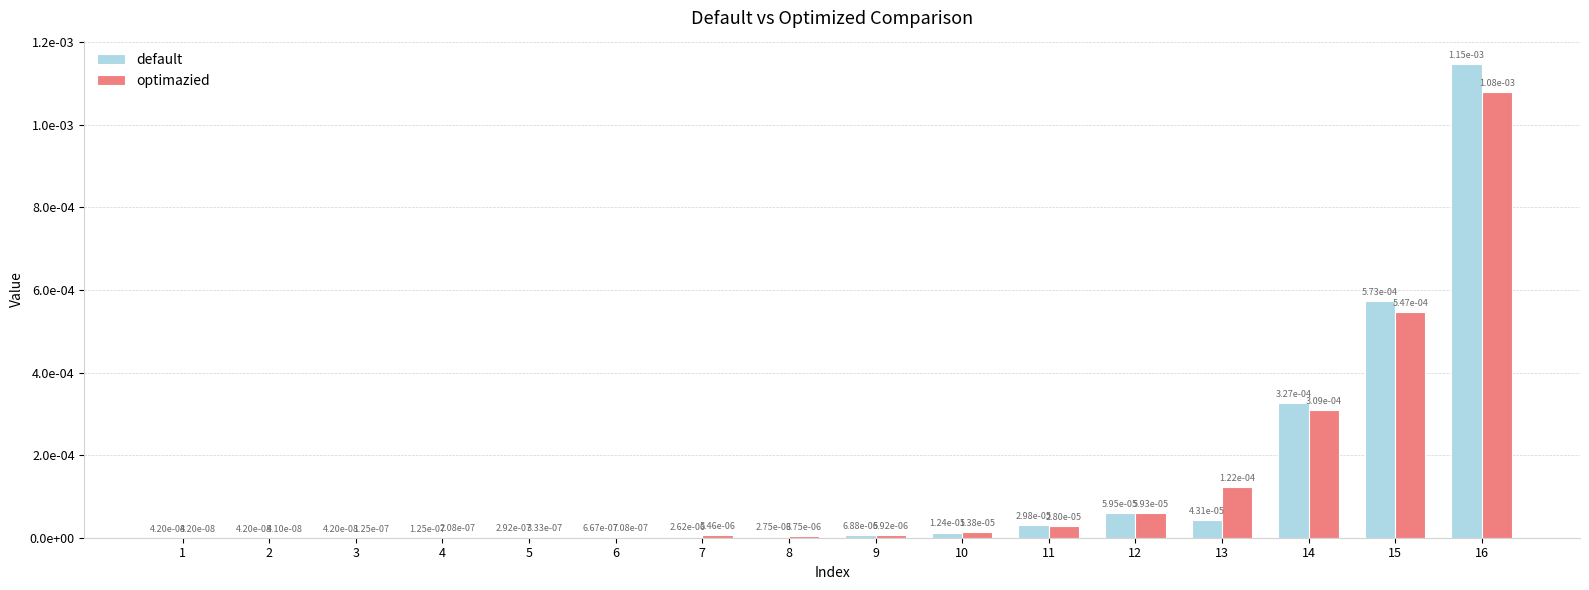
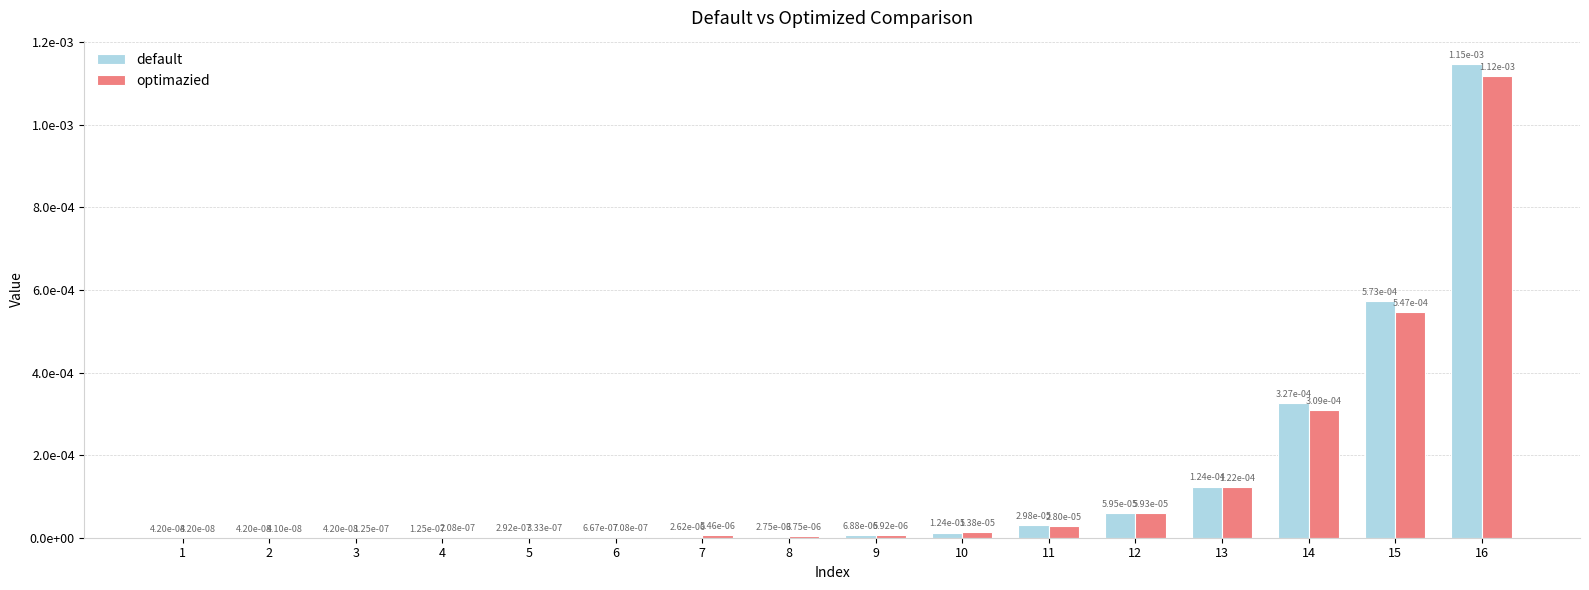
default, 13: 4.31e-05 -> 1.24e-04
optimazied, 16: 1.08e-03 -> 1.12e-03
